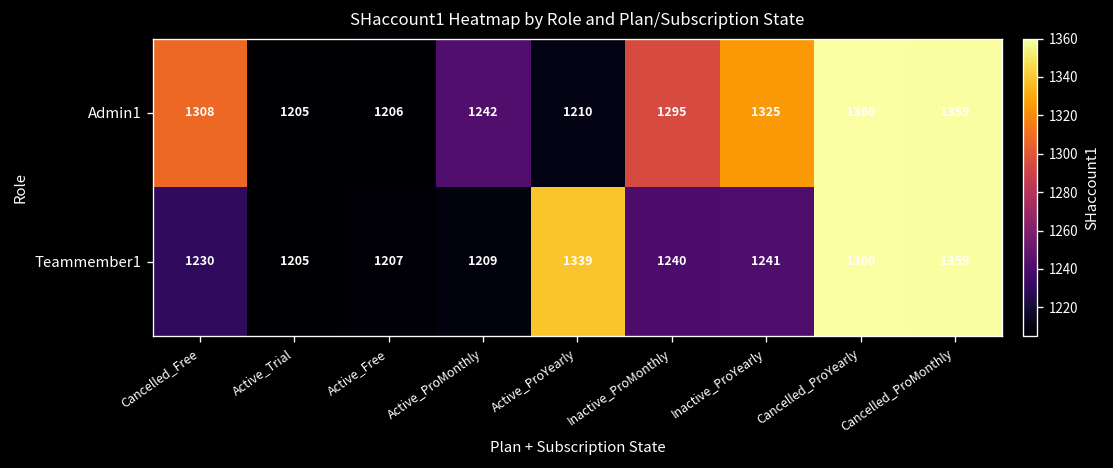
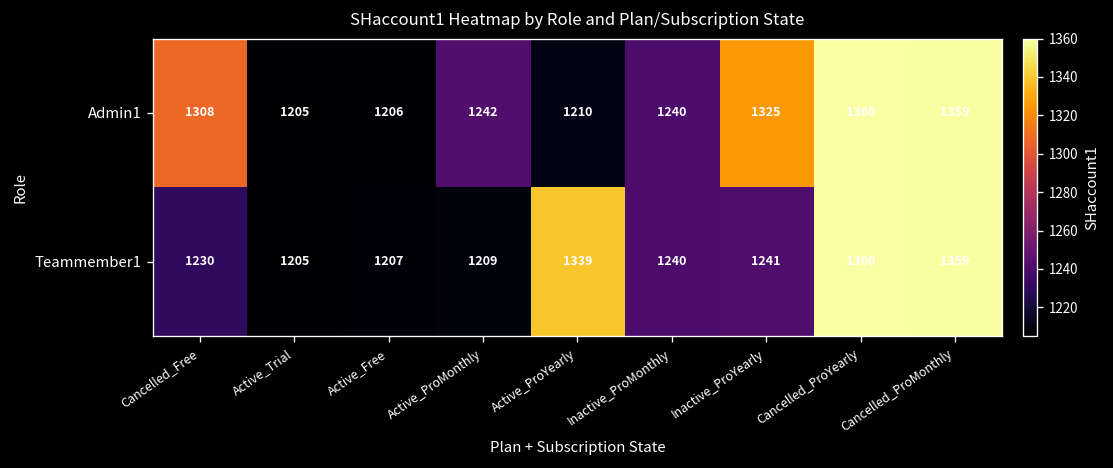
Admin1, Inactive_ProMonthly: 1295 -> 1240
